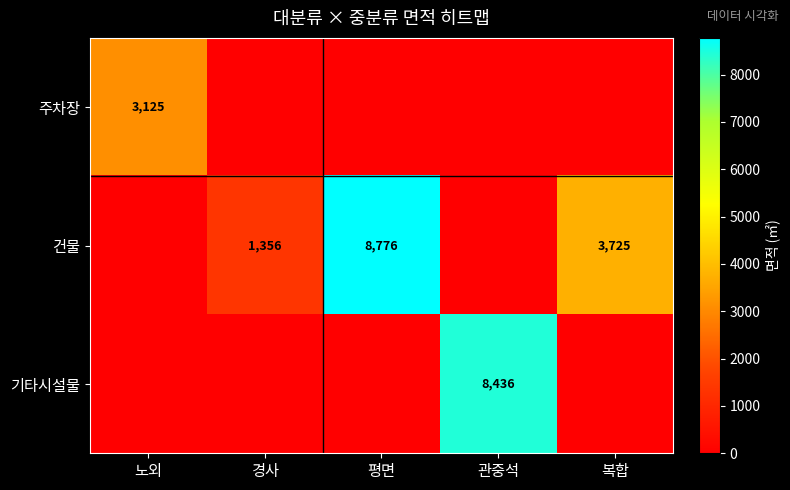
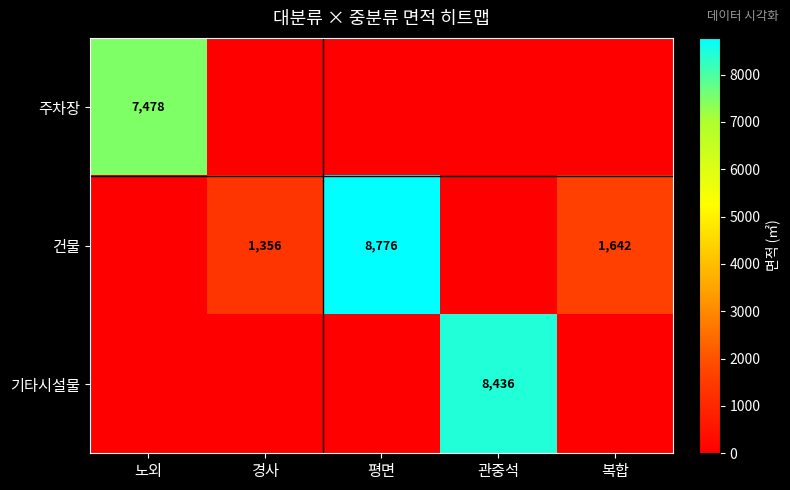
주차장, 노외: 3,125 -> 7,478
건물, 복합: 3,725 -> 1,642
